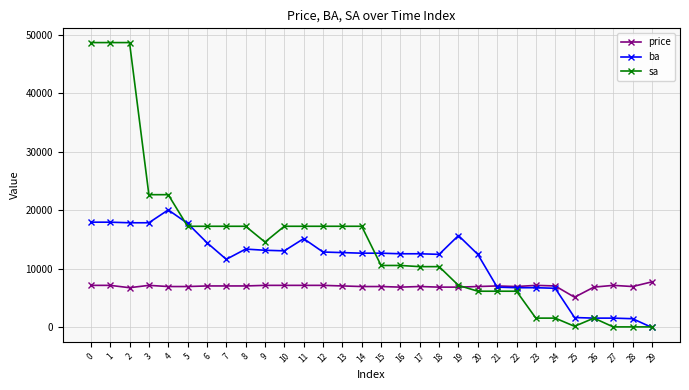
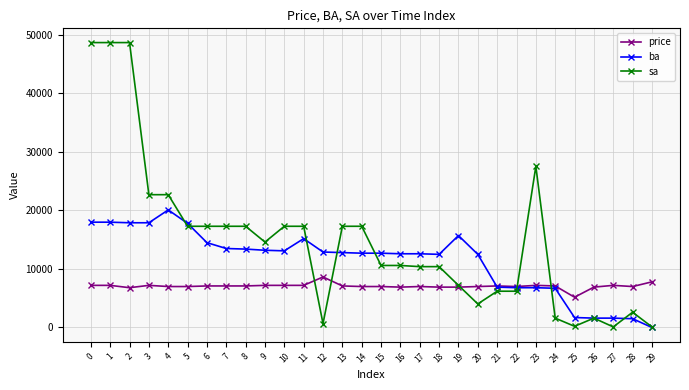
ba, 7: 12000 -> 14000
price, 12: 7000 -> 9000
sa, 12: 17000 -> 1000
sa, 20: 6000 -> 4000
sa, 23: 2000 -> 28000
sa, 28: 0 -> 3000
